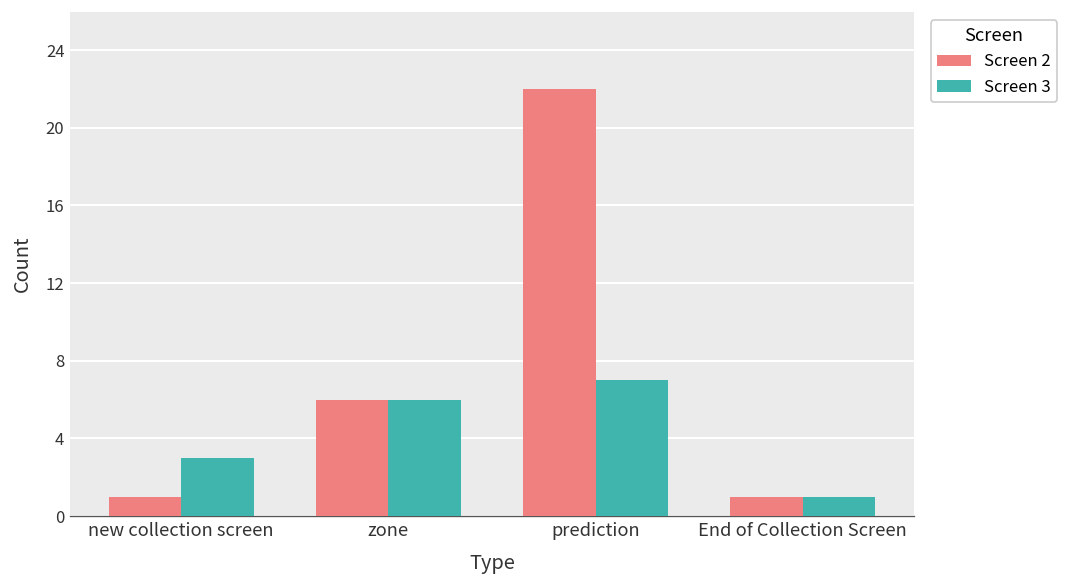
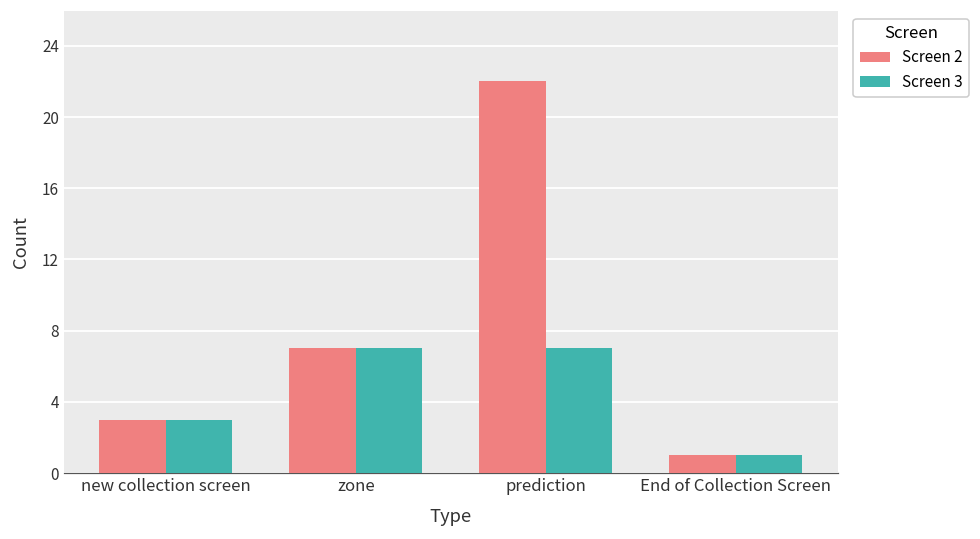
Screen 2, new collection screen: 1 -> 3
Screen 2, zone: 6 -> 7
Screen 3, zone: 6 -> 7
